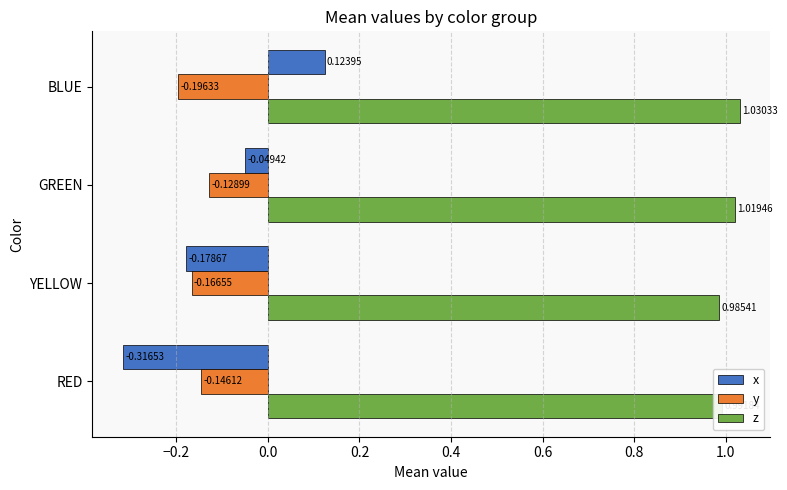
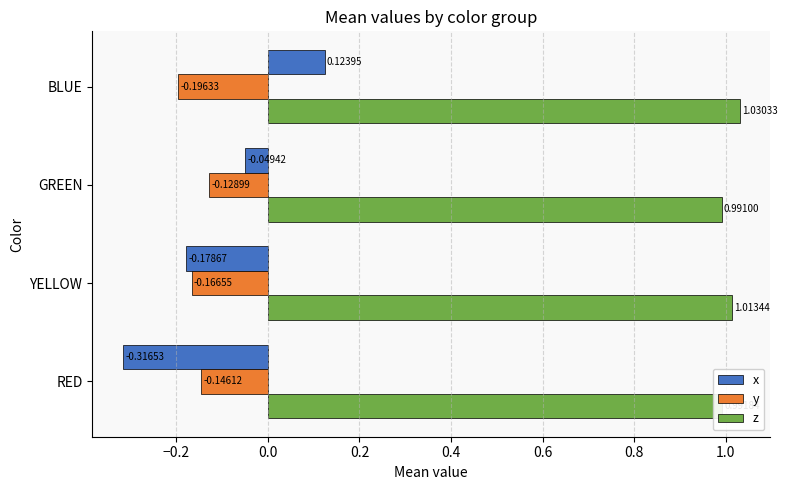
z, GREEN: 1.01946 -> 0.99100
z, YELLOW: 0.98541 -> 1.01344
